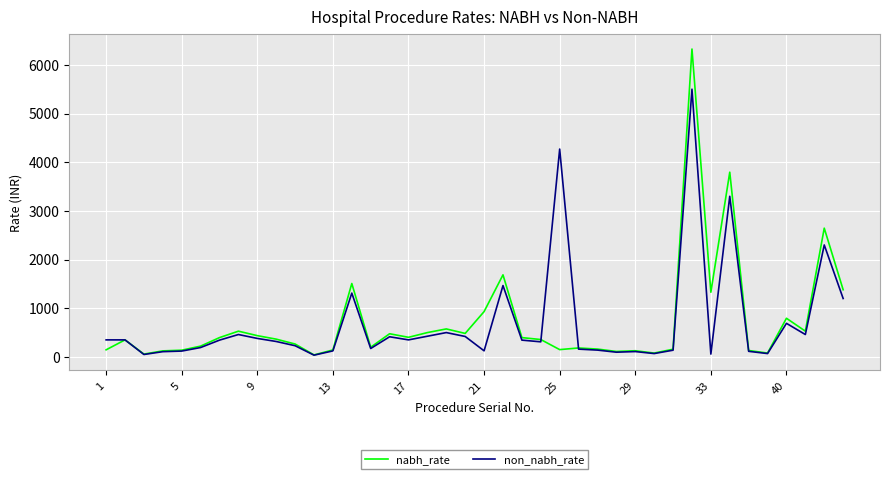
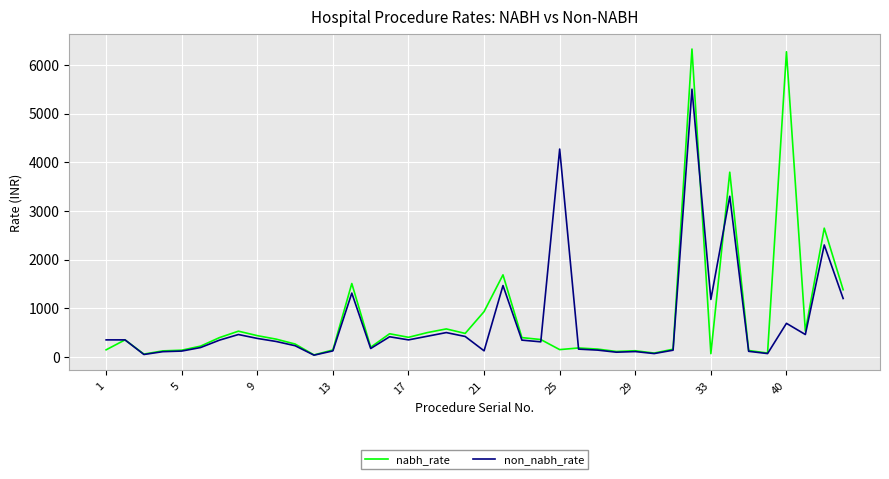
nabh_rate, 33: 1300 -> 100
non_nabh_rate, 33: 100 -> 1200
nabh_rate, 40: 800 -> 6300
